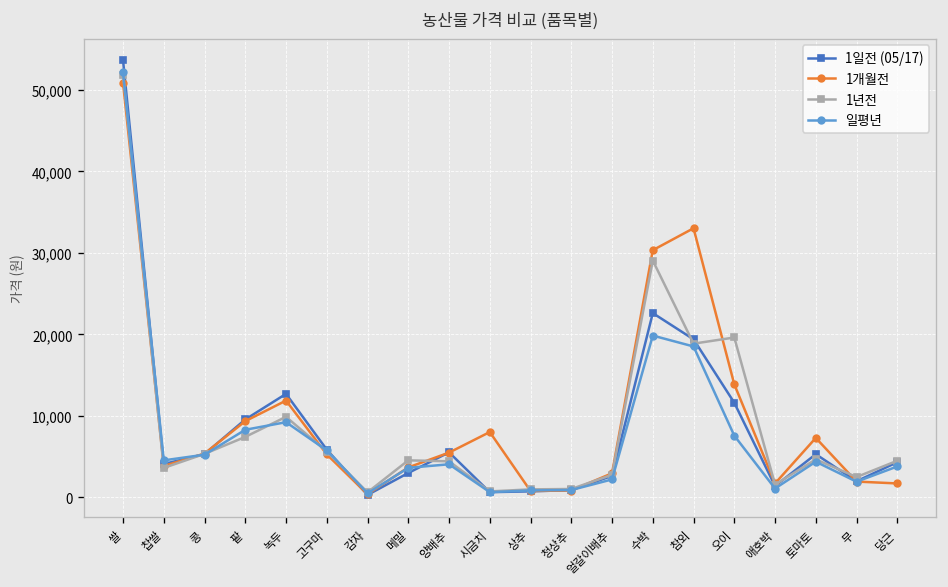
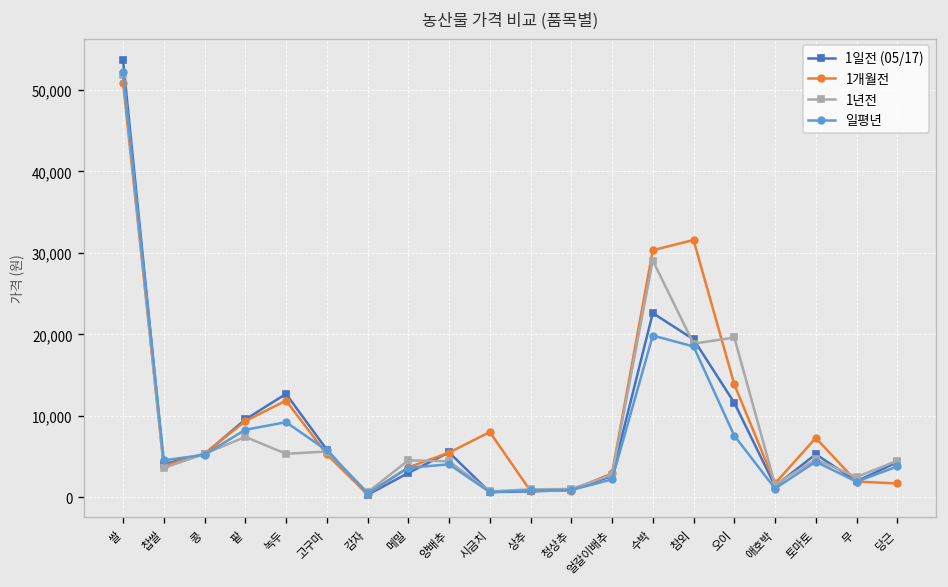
1년전, 녹두: 10,000 -> 5,000
1개월전, 참외: 33,000 -> 32,000
